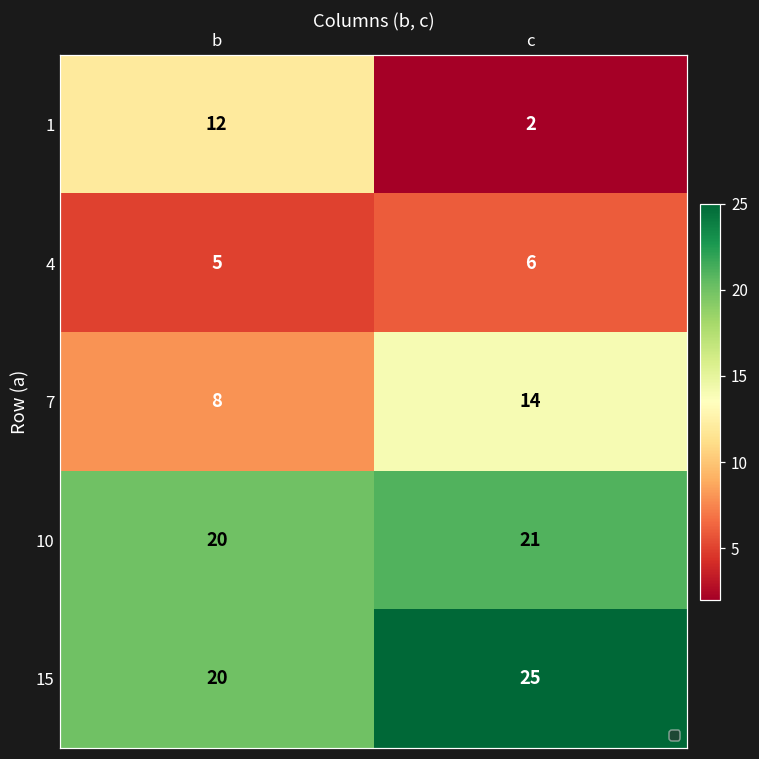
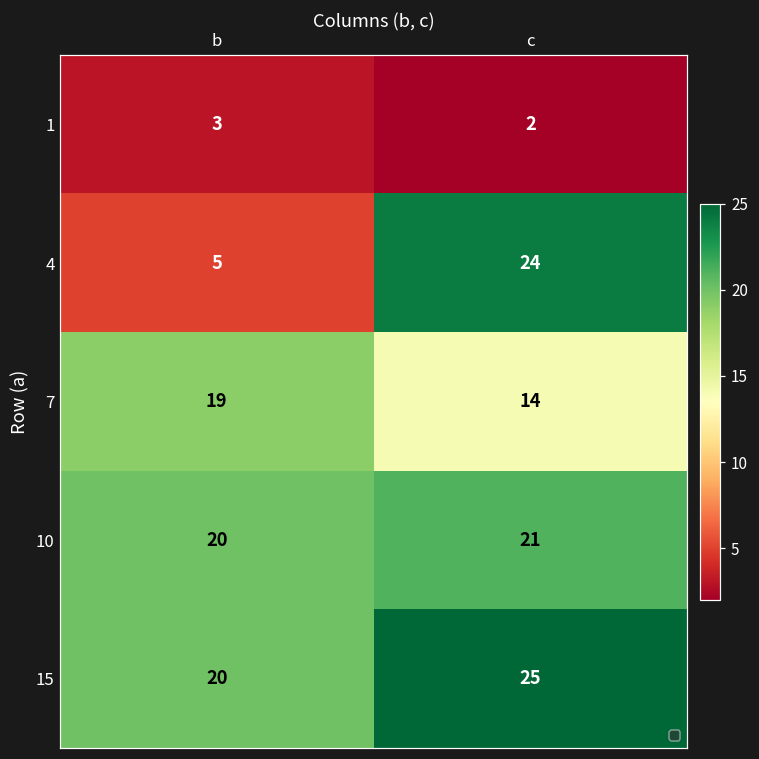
1, b: 12 -> 3
4, c: 6 -> 24
7, b: 8 -> 19
